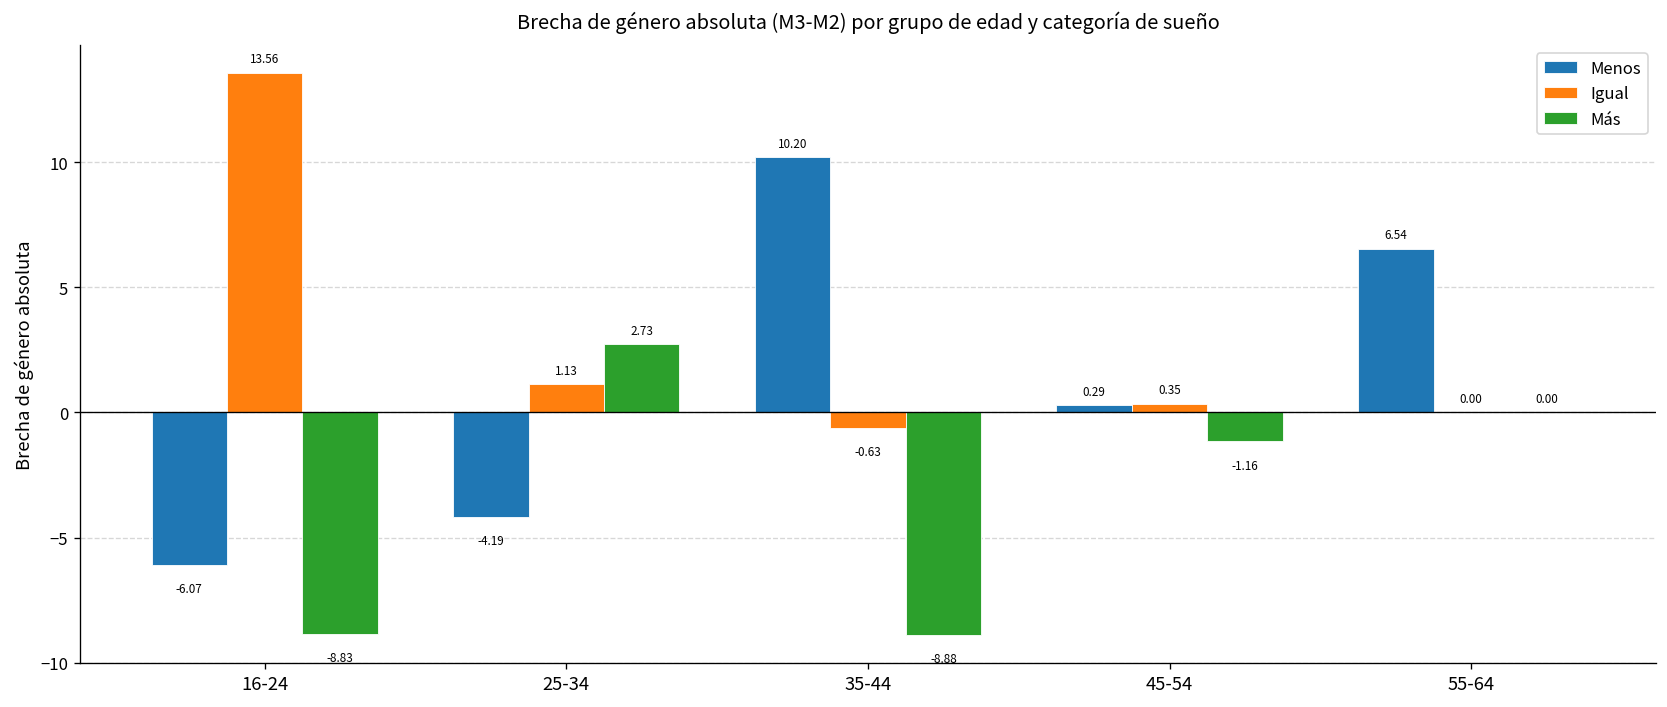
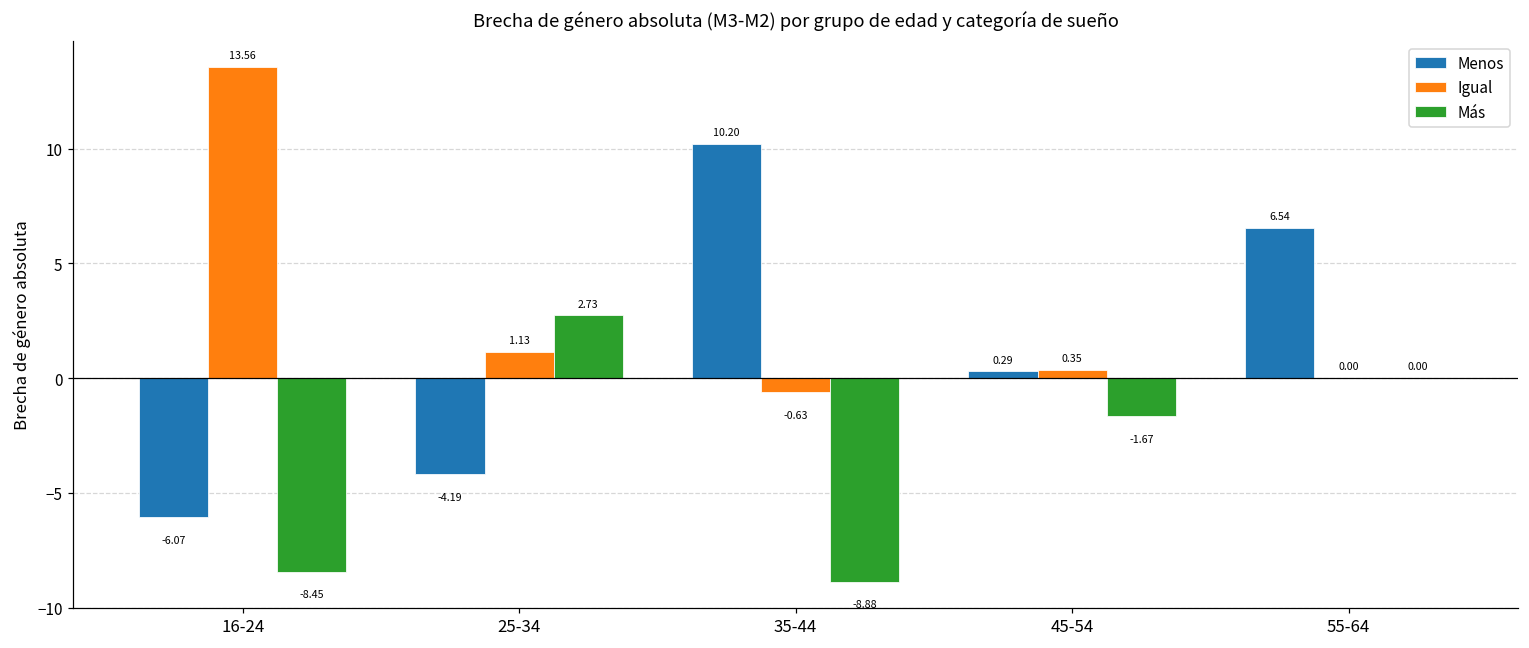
Más, 16-24: -8.83 -> -8.45
Más, 45-54: -1.16 -> -1.67
